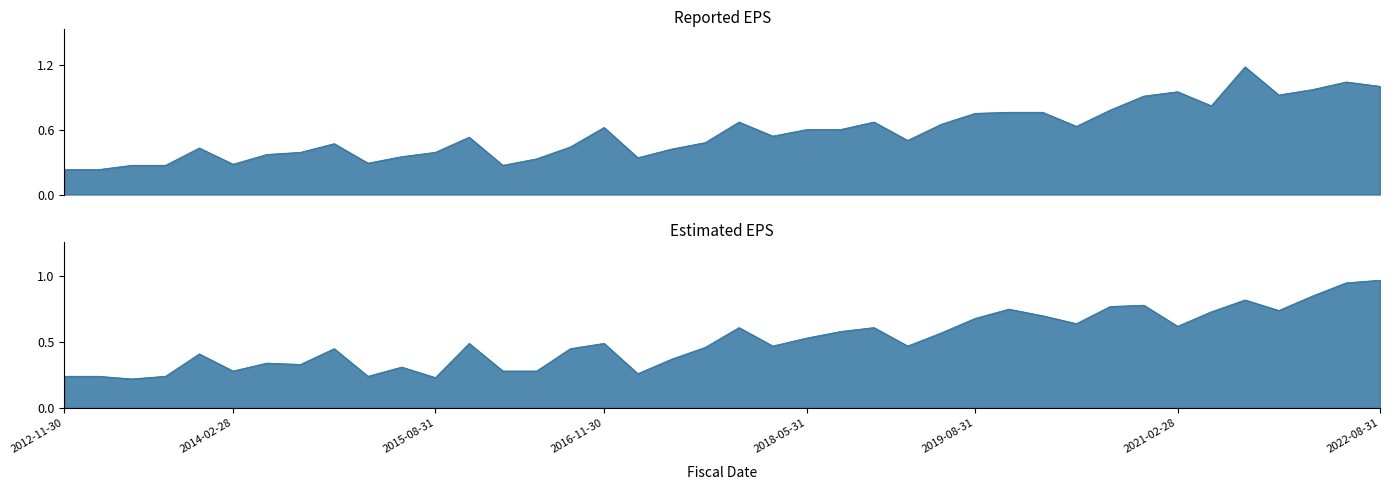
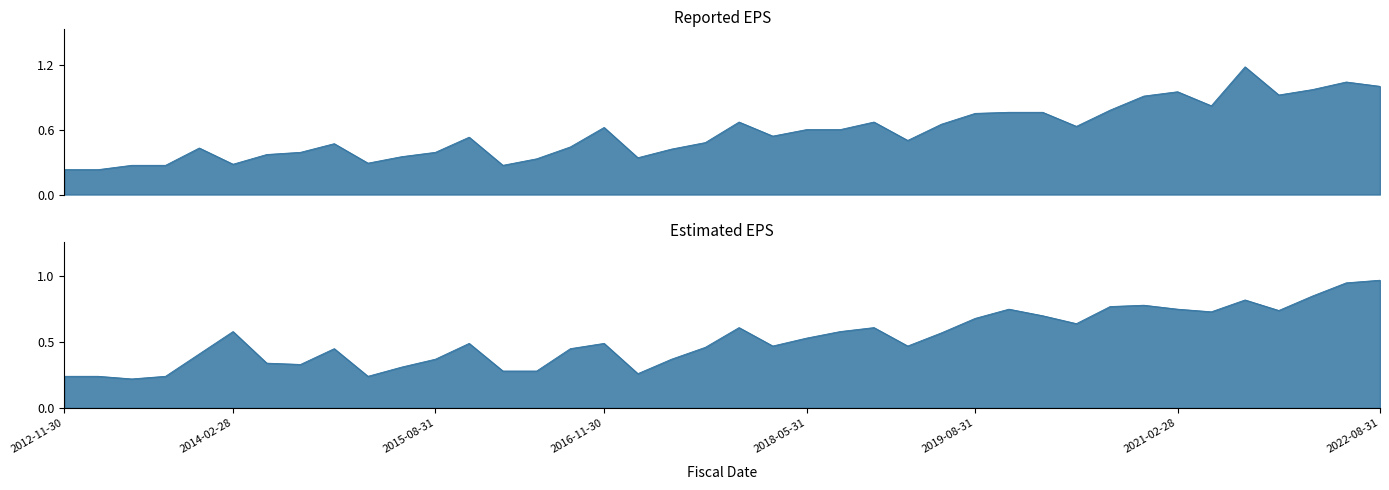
Estimated EPS, 2014-02-28: 0.28 -> 0.58
Estimated EPS, 2015-08-31: 0.23 -> 0.37
Estimated EPS, 2021-02-28: 0.62 -> 0.75
